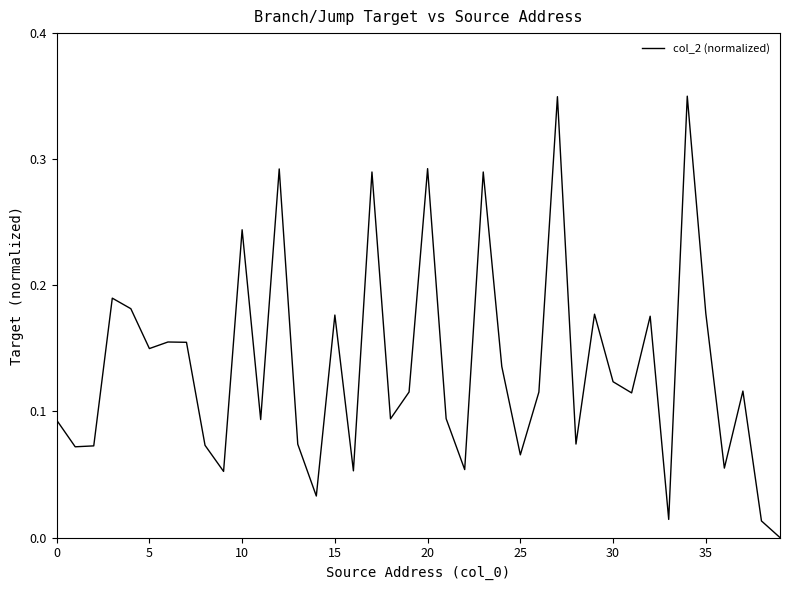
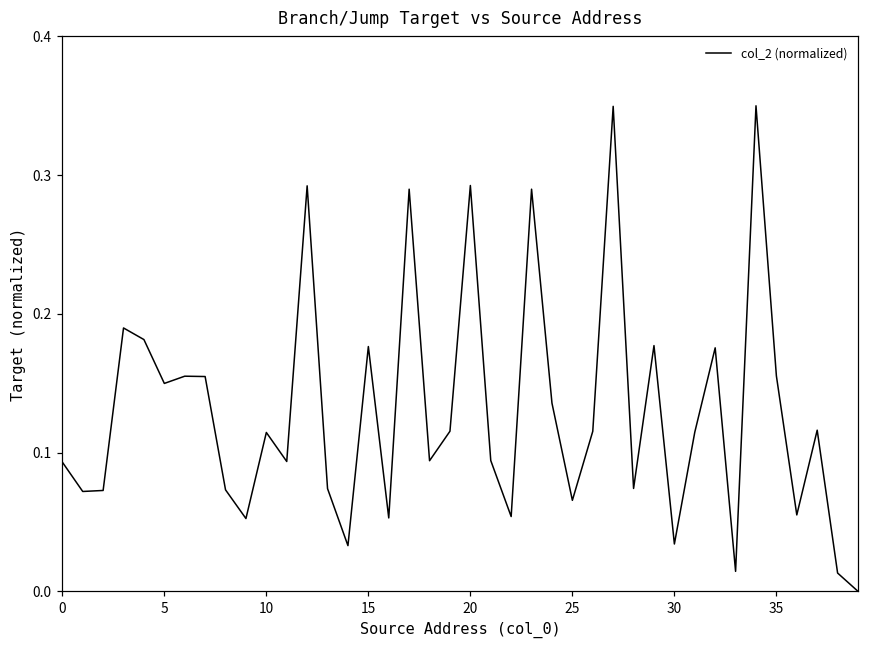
10: 0.244 -> 0.115
30: 0.124 -> 0.034
35: 0.178 -> 0.155
